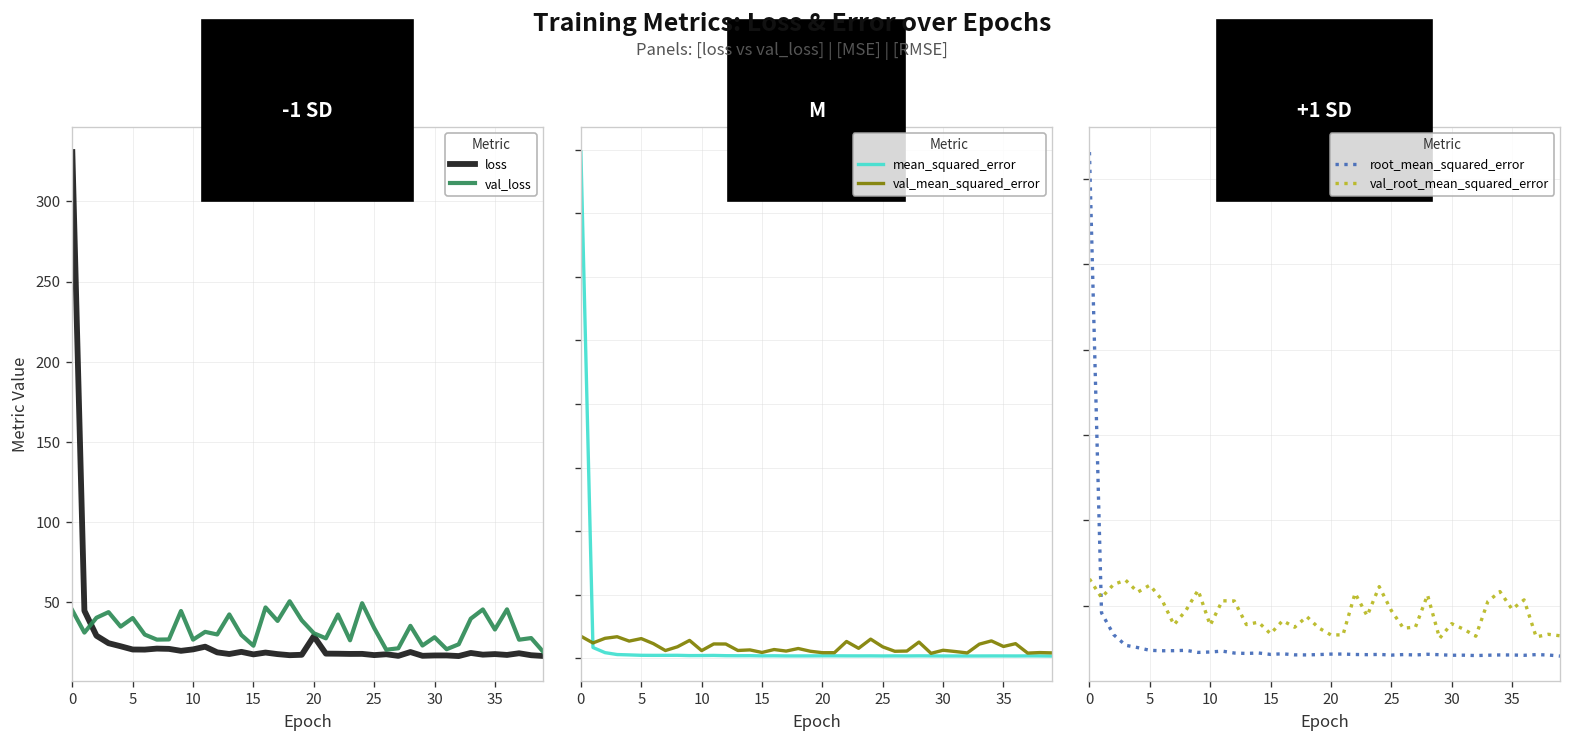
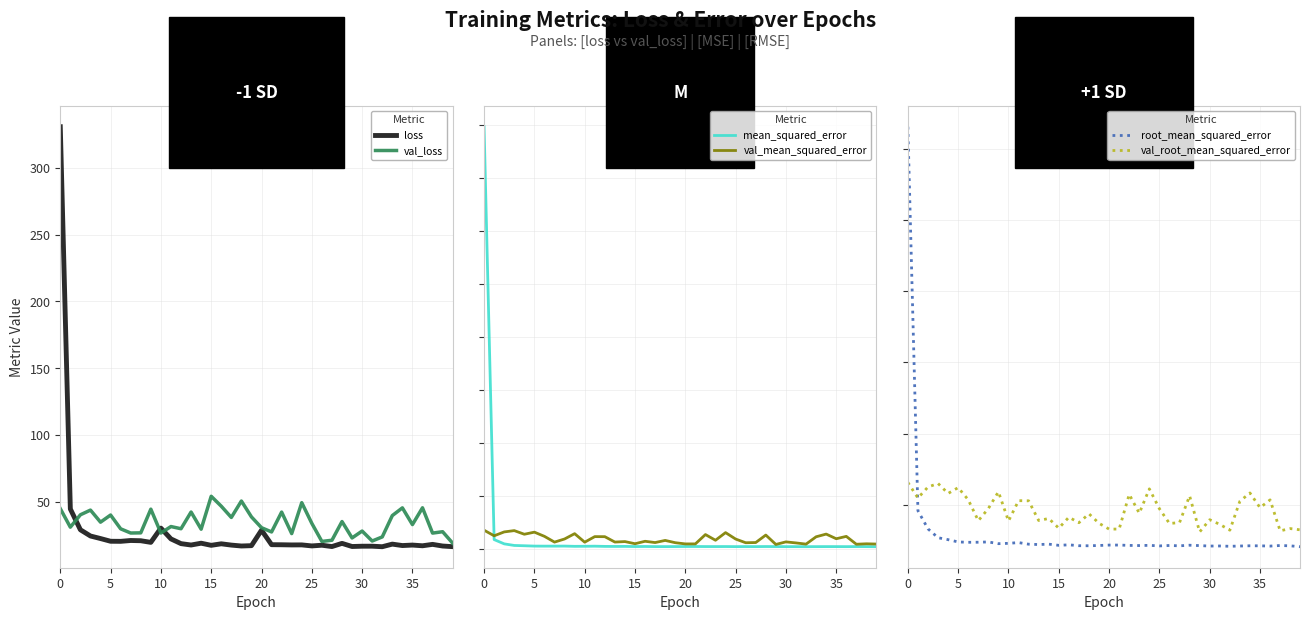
-1 SD, loss, 10: 21 -> 30
-1 SD, val_loss, 15: 23 -> 54
